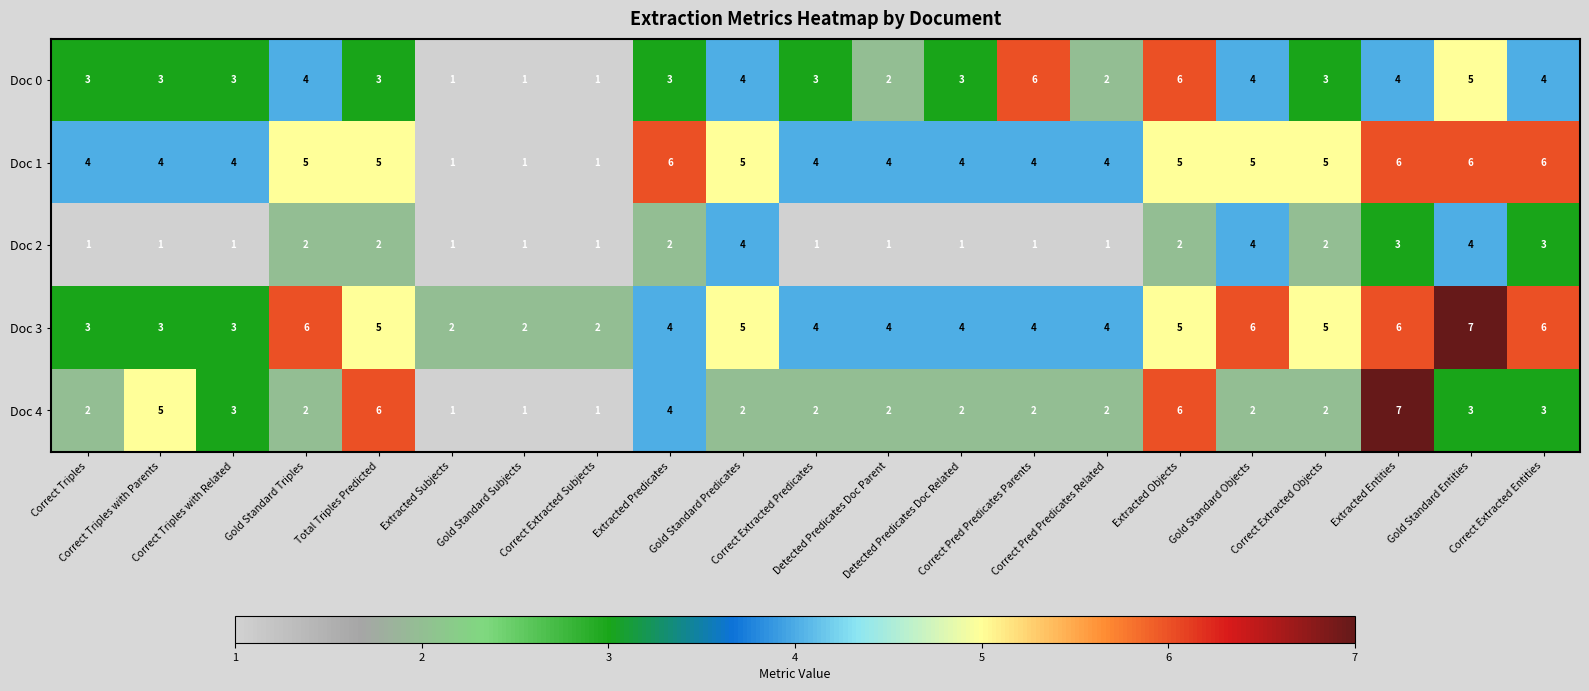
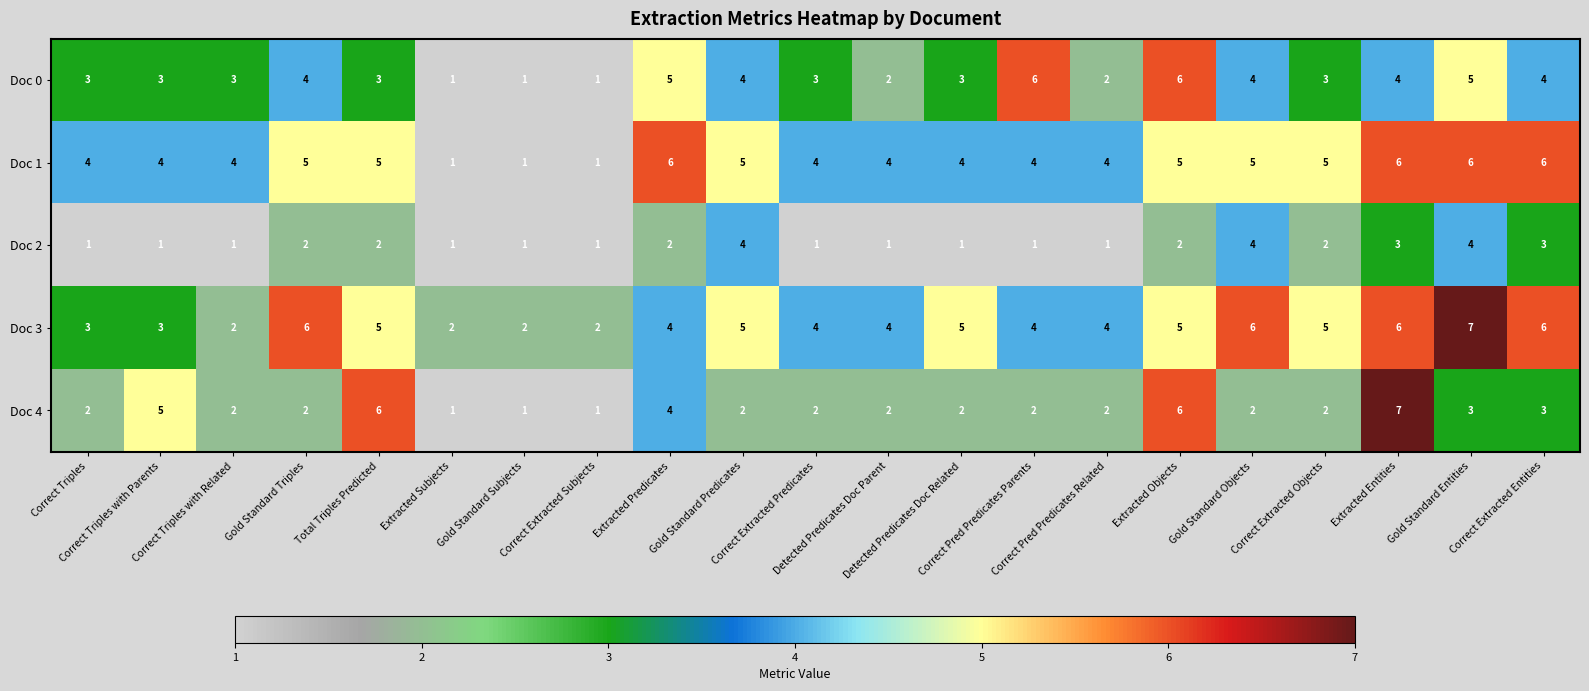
Doc 0, Extracted Predicates: 3 -> 5
Doc 3, Correct Triples with Related: 3 -> 2
Doc 3, Detected Predicates Doc Related: 4 -> 5
Doc 4, Correct Triples with Related: 3 -> 2
